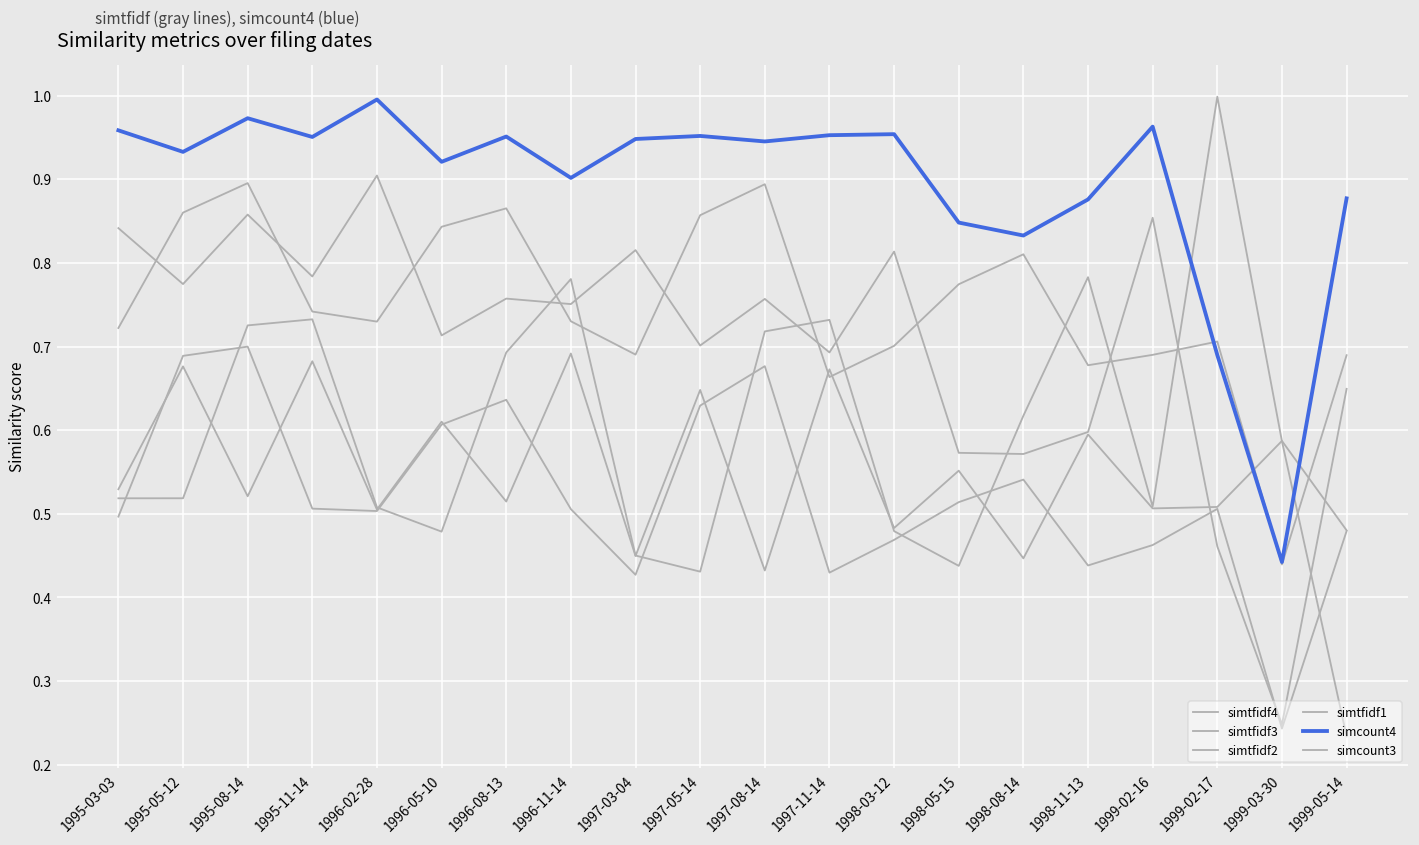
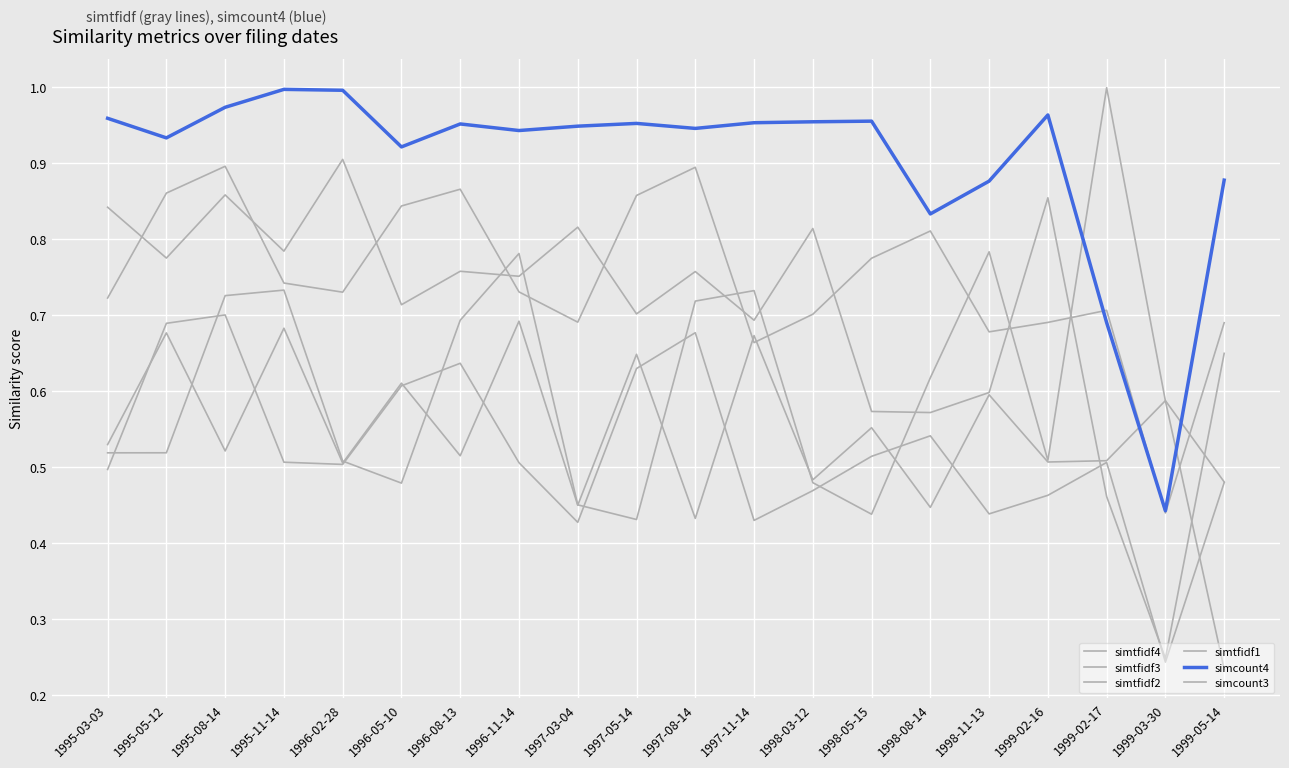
simcount4, 1995-11-14: 0.95 -> 1.00
simcount4, 1996-11-14: 0.90 -> 0.94
simcount4, 1998-05-15: 0.85 -> 0.95
